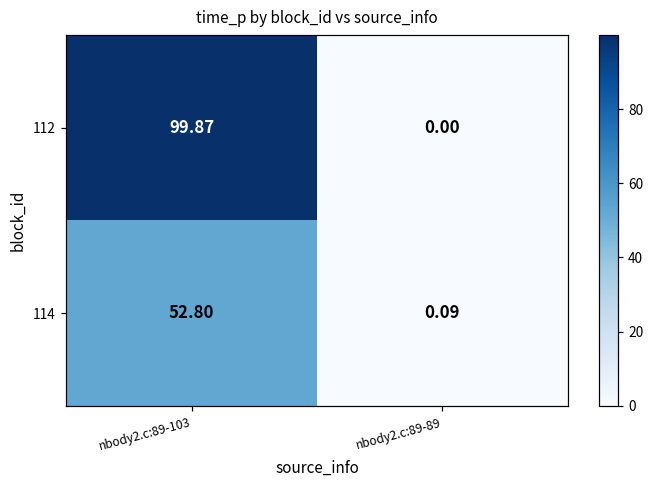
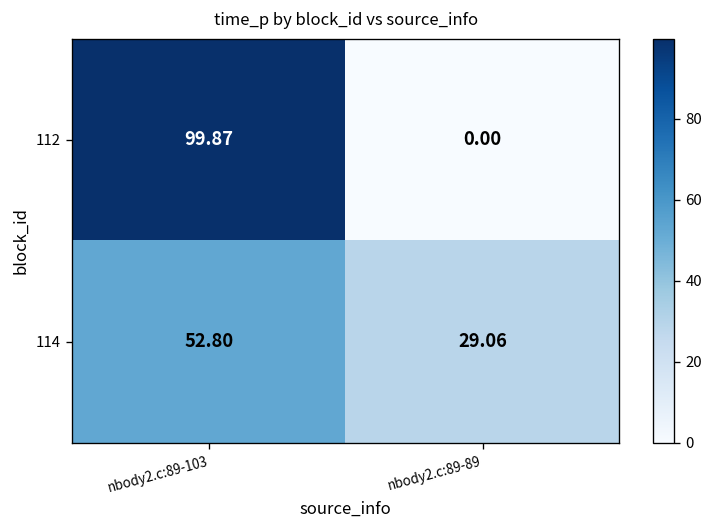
114, nbody2.c:89-89: 0.09 -> 29.06
